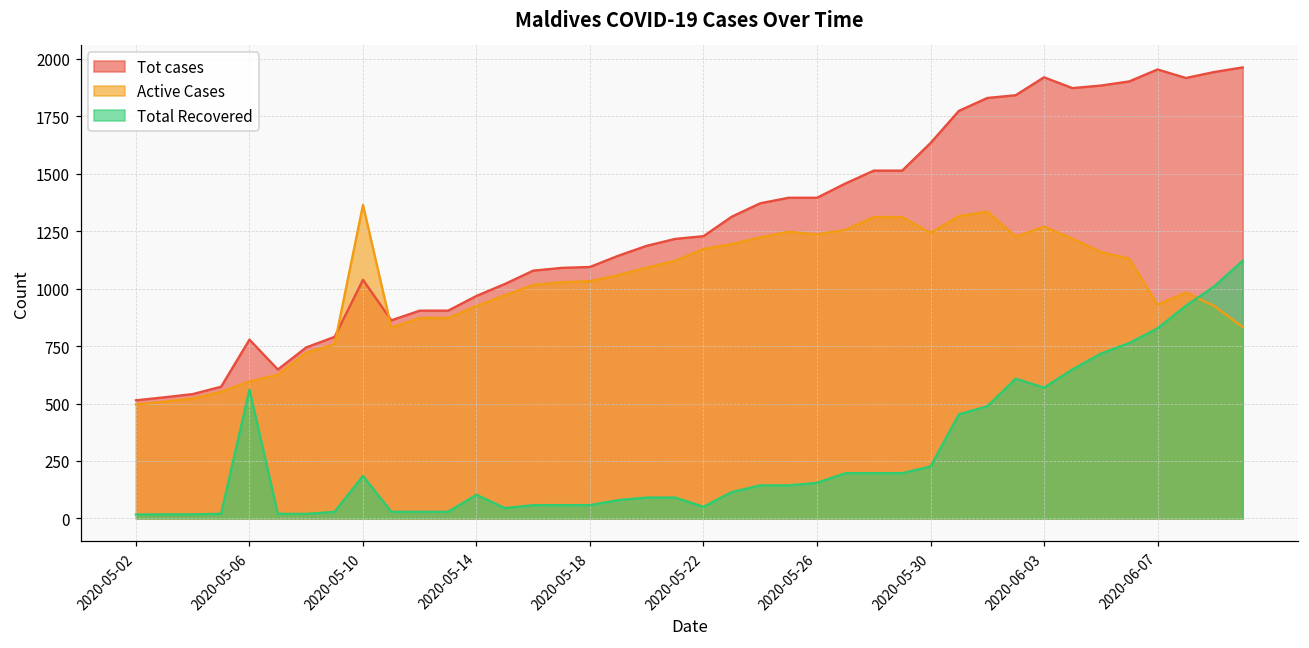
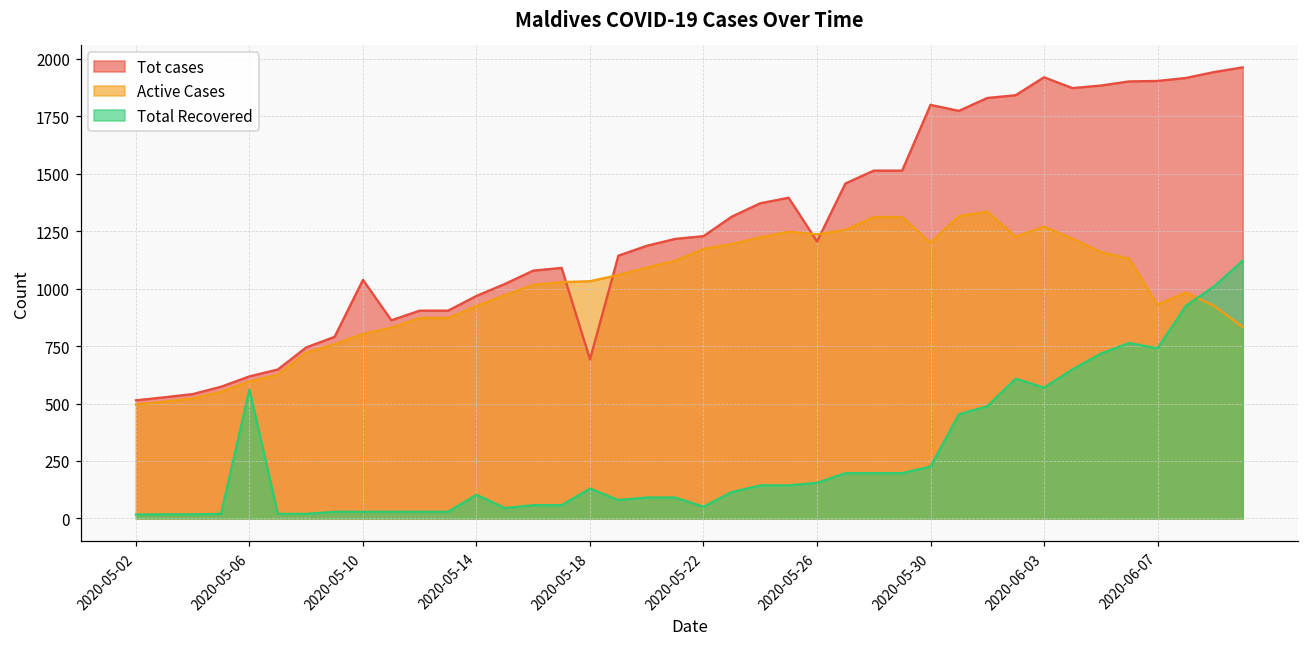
Tot cases, 2020-05-06: 780 -> 620
Active Cases, 2020-05-10: 1360 -> 800
Total Recovered, 2020-05-10: 190 -> 30
Tot cases, 2020-05-18: 1090 -> 690
Total Recovered, 2020-05-18: 60 -> 130
Tot cases, 2020-05-26: 1400 -> 1210
Tot cases, 2020-05-30: 1630 -> 1800
Active Cases, 2020-05-30: 1240 -> 1200
Tot cases, 2020-06-07: 1950 -> 1900
Total Recovered, 2020-06-07: 830 -> 740
